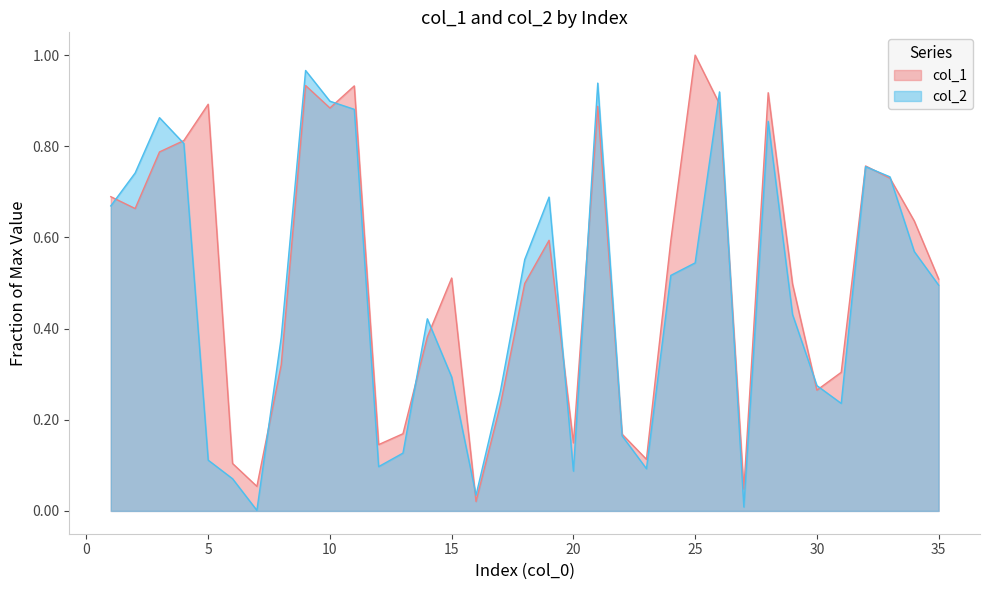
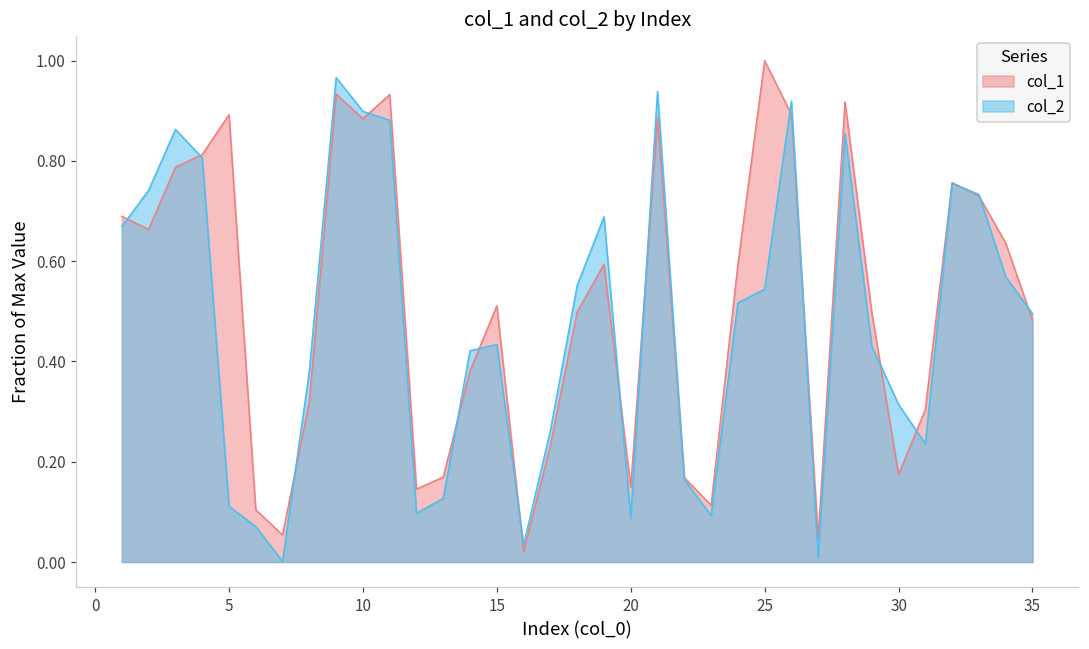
col_2, 15: 0.29 -> 0.43
col_1, 30: 0.26 -> 0.17
col_2, 30: 0.28 -> 0.31
col_1, 35: 0.51 -> 0.48
